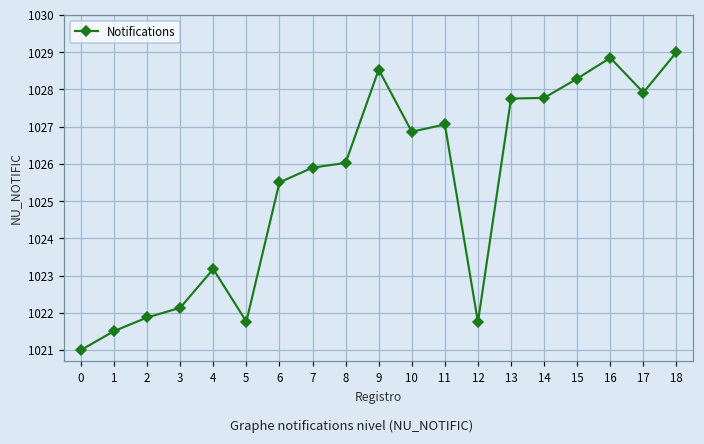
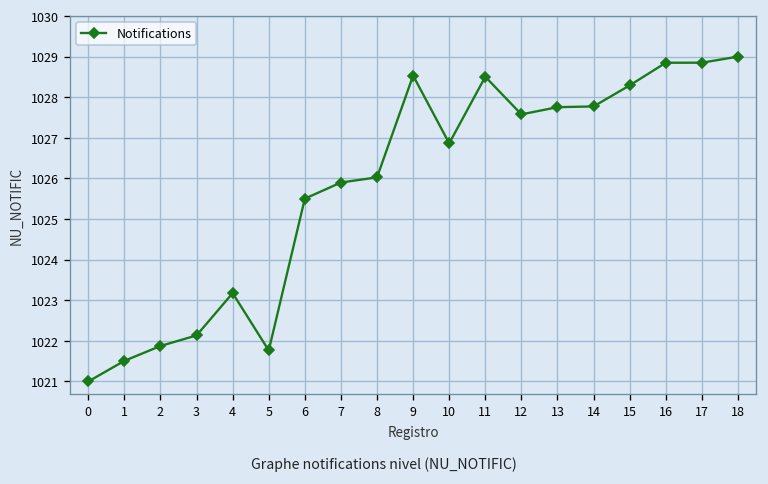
11: 1027.1 -> 1028.5
12: 1021.8 -> 1027.6
17: 1027.9 -> 1028.8
